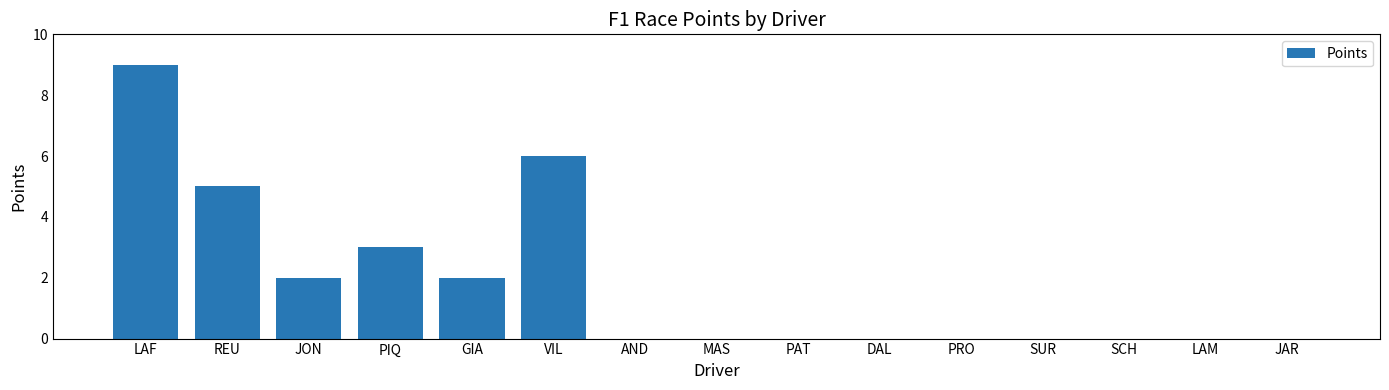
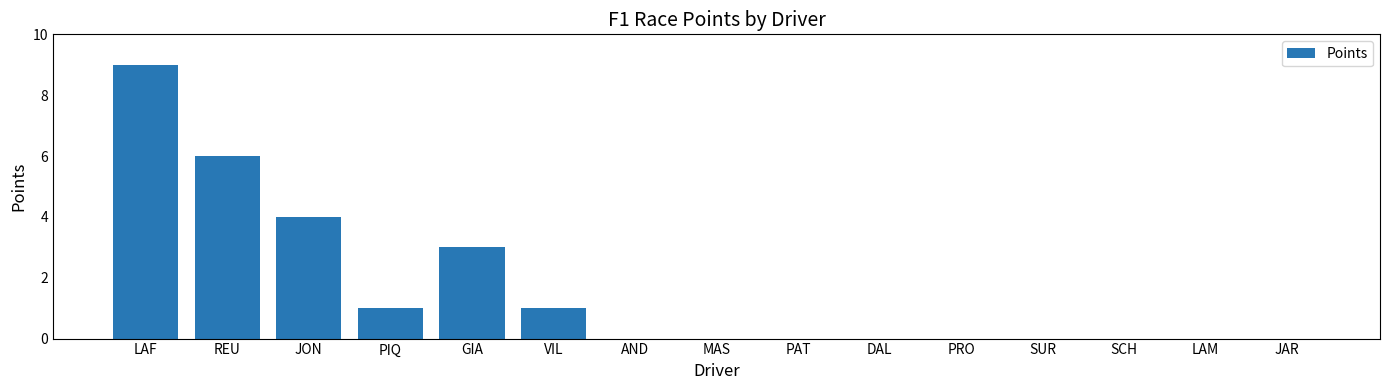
REU: 5 -> 6
JON: 2 -> 4
PIQ: 3 -> 1
GIA: 2 -> 3
VIL: 6 -> 1
